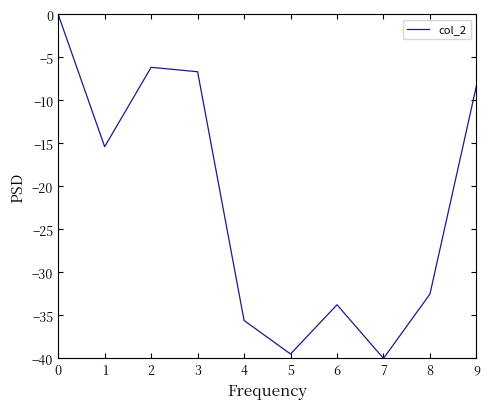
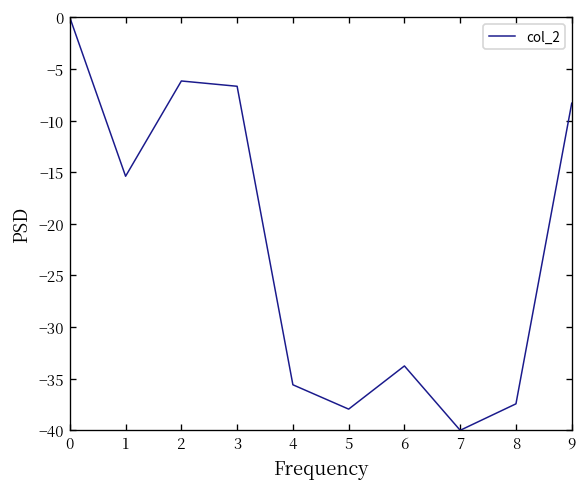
5: -39 -> -38
8: -33 -> -37
